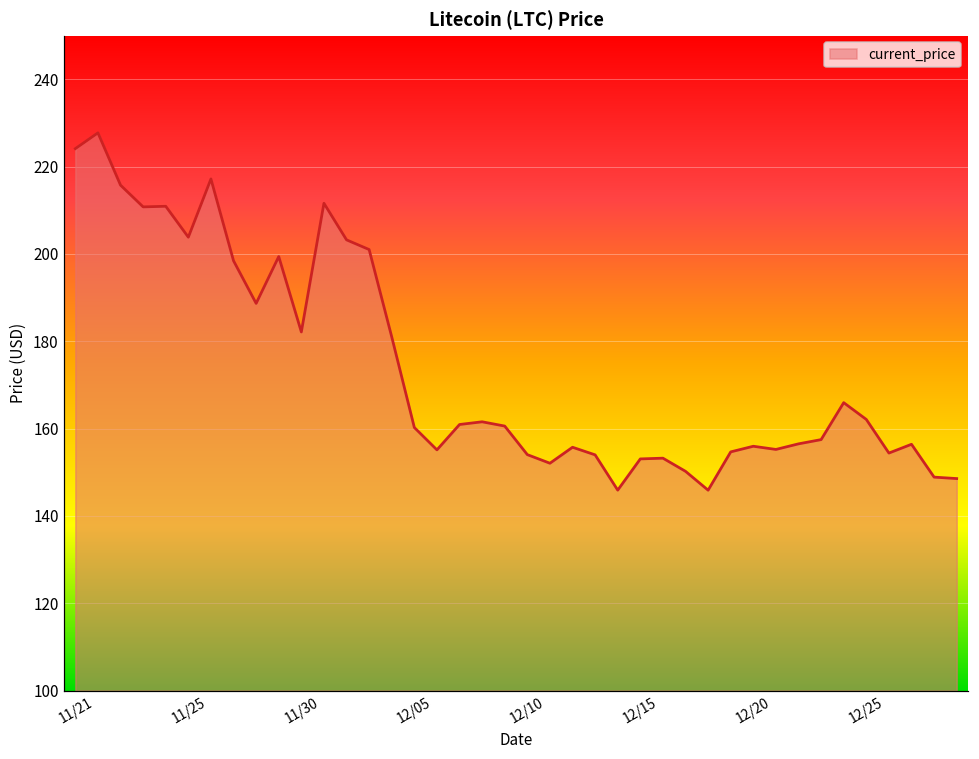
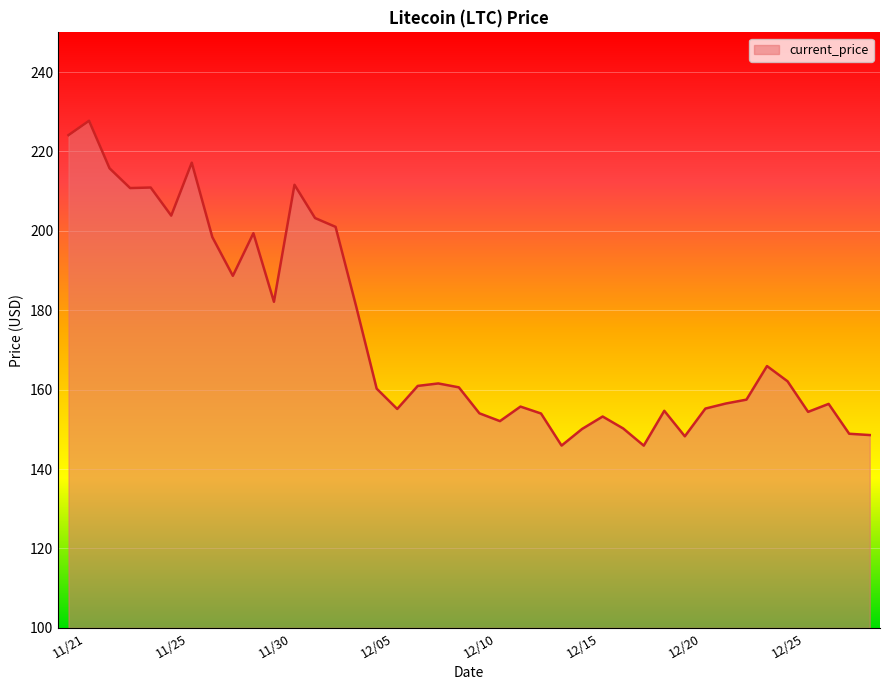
12/15: 153 -> 150
12/20: 156 -> 148
